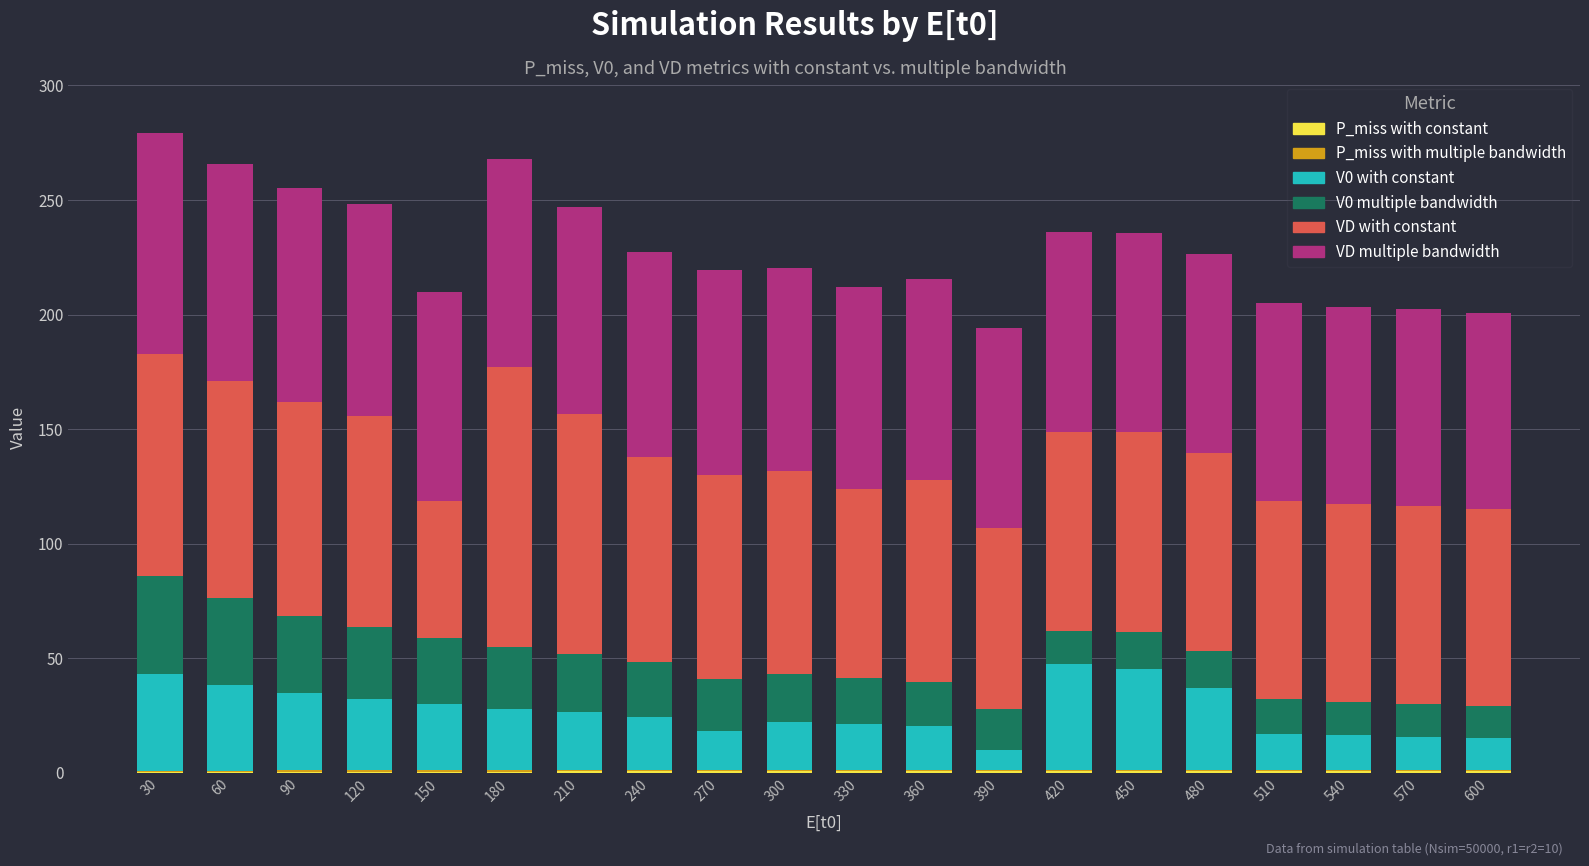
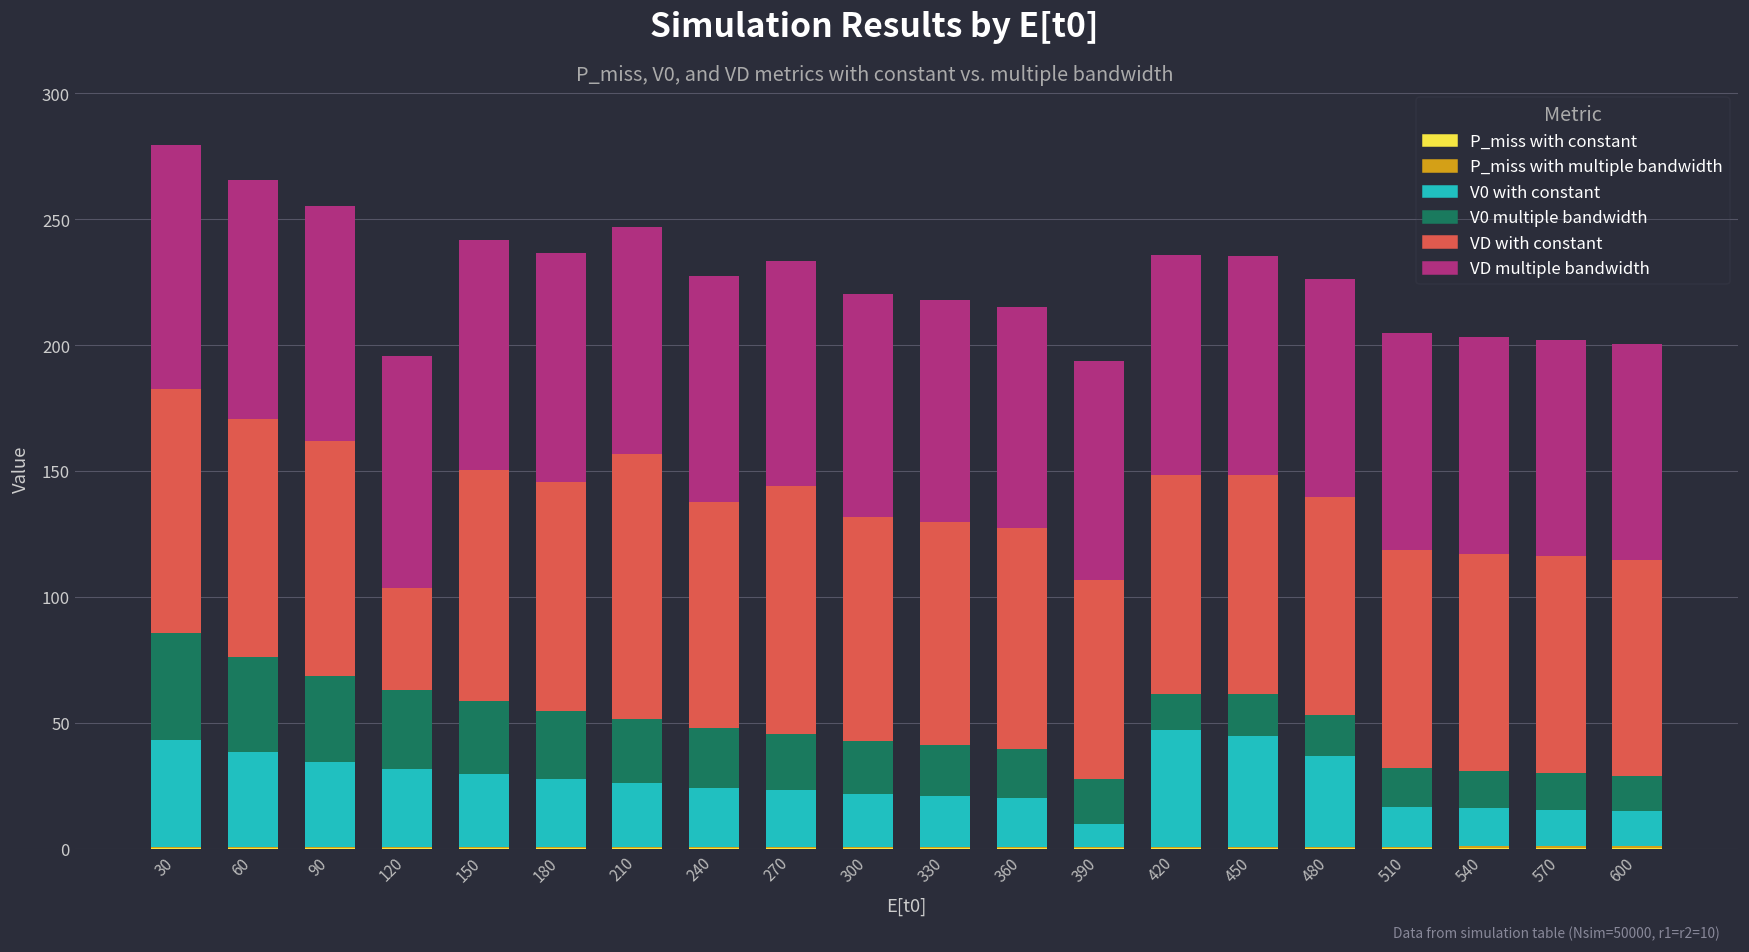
VD with constant, 120: 92 -> 40
VD with constant, 150: 60 -> 92
VD with constant, 180: 122 -> 91
V0 with constant, 270: 17 -> 22
VD with constant, 270: 89 -> 98
VD with constant, 330: 82 -> 88
